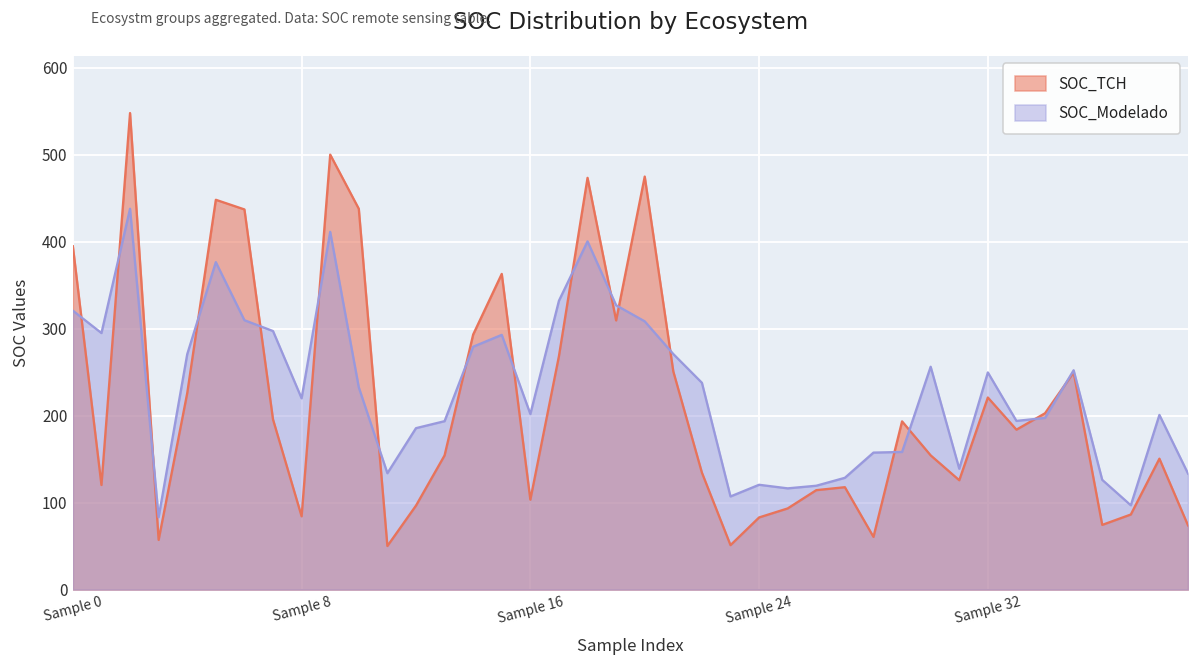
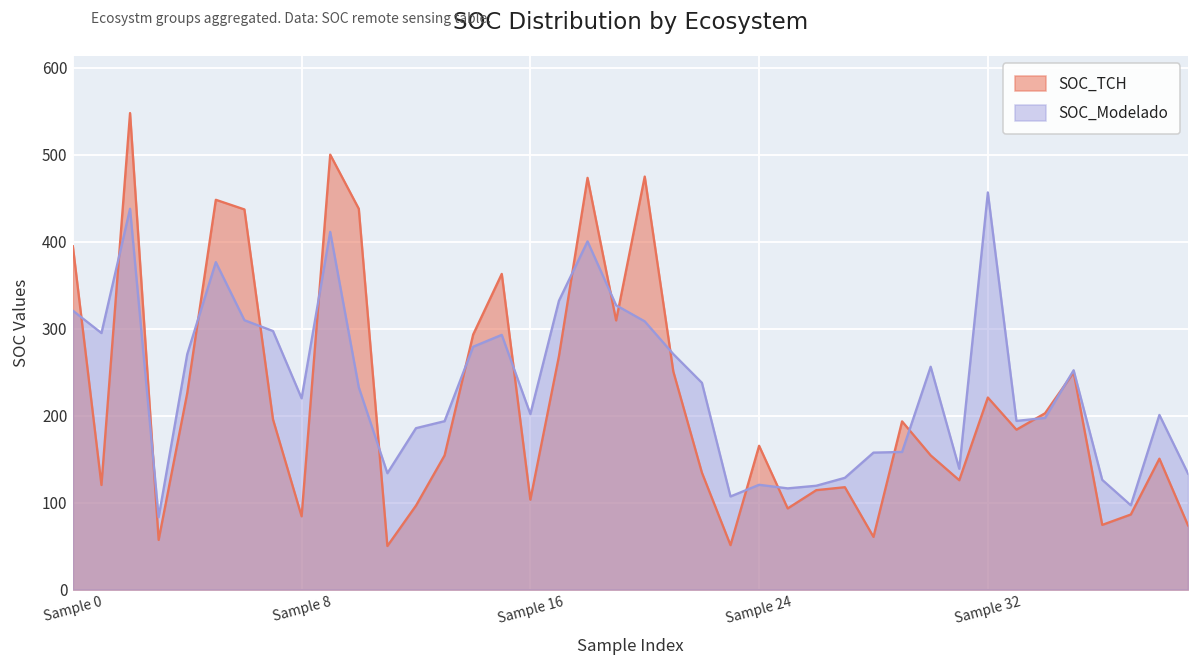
SOC_TCH, Sample 24: 80 -> 170
SOC_Modelado, Sample 32: 250 -> 460
